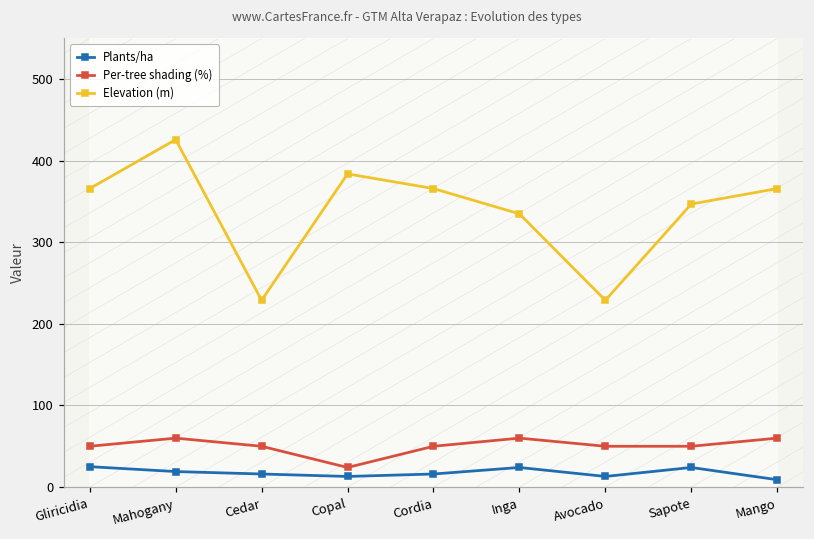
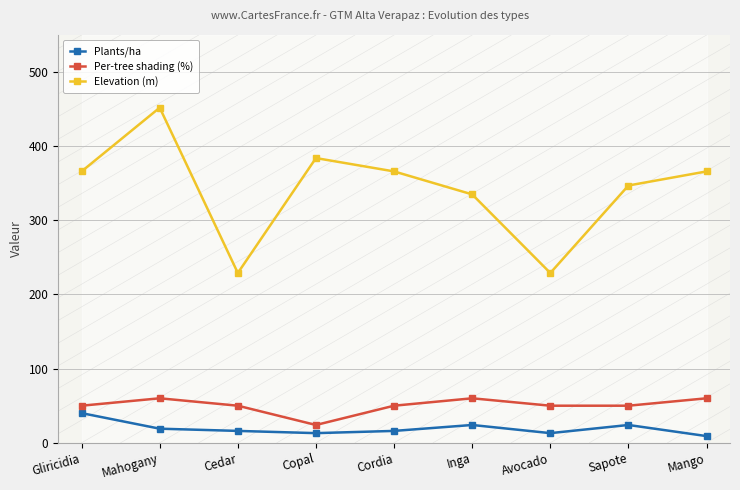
Plants/ha, Gliricidia: 30 -> 40
Elevation (m), Mahogany: 430 -> 450
